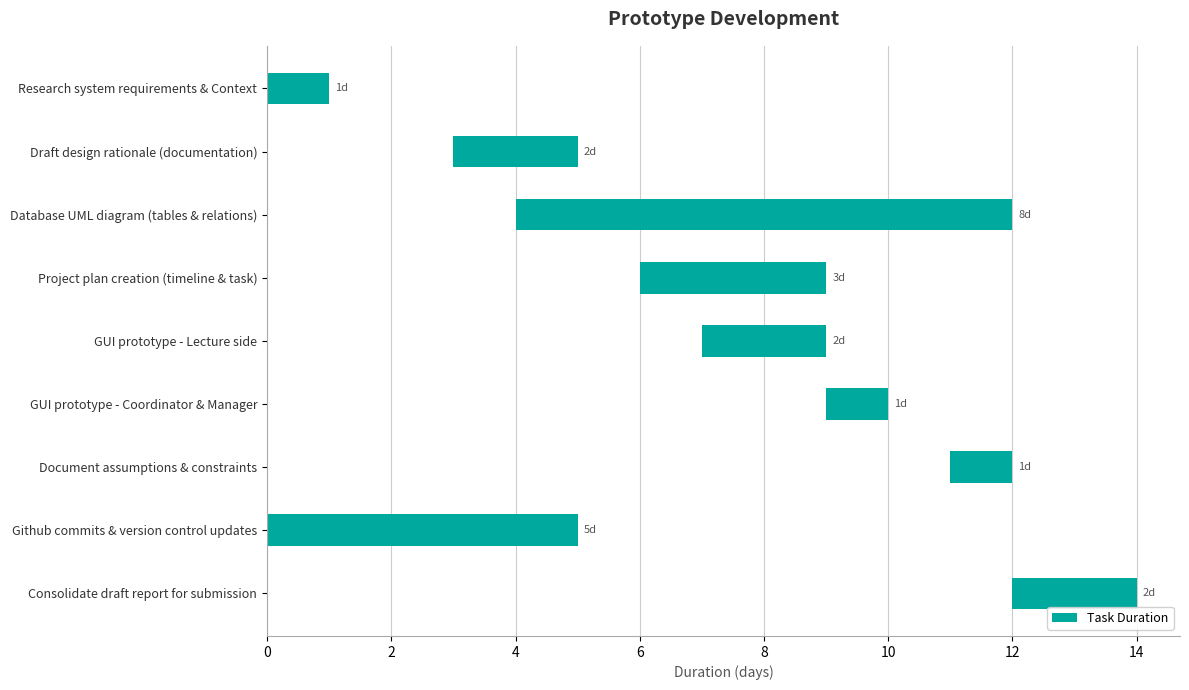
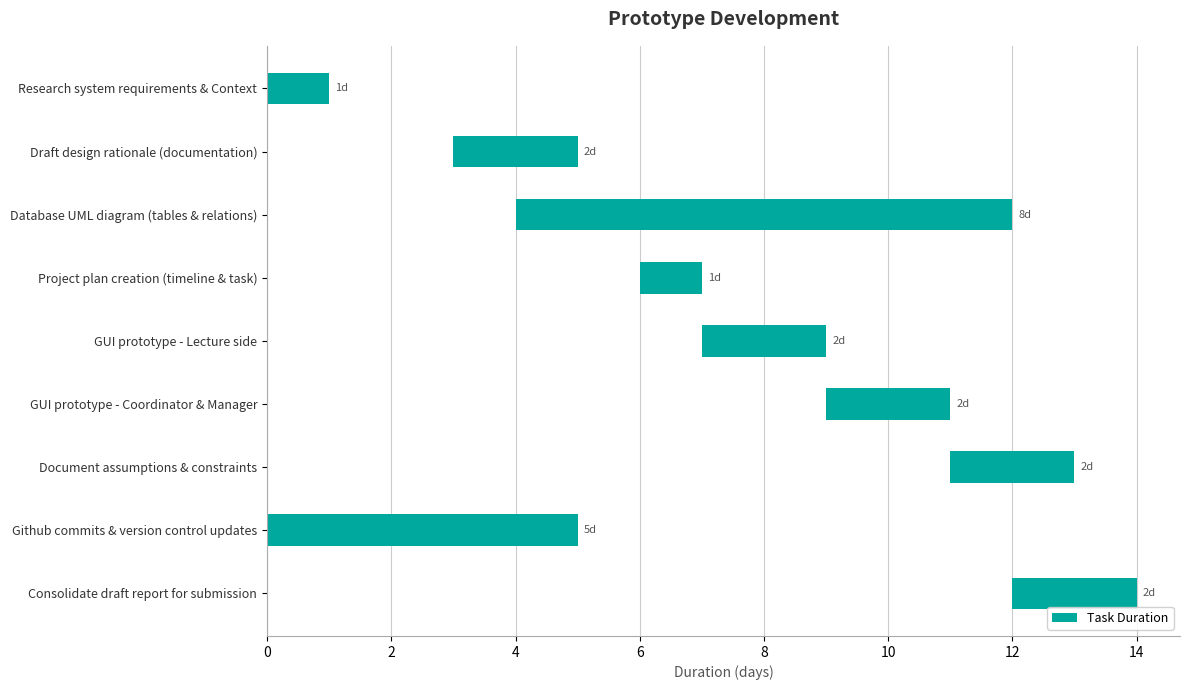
Task Duration, Project plan creation (timeline & task): 3d -> 1d
Task Duration, GUI prototype - Coordinator & Manager: 1d -> 2d
Task Duration, Document assumptions & constraints: 1d -> 2d
